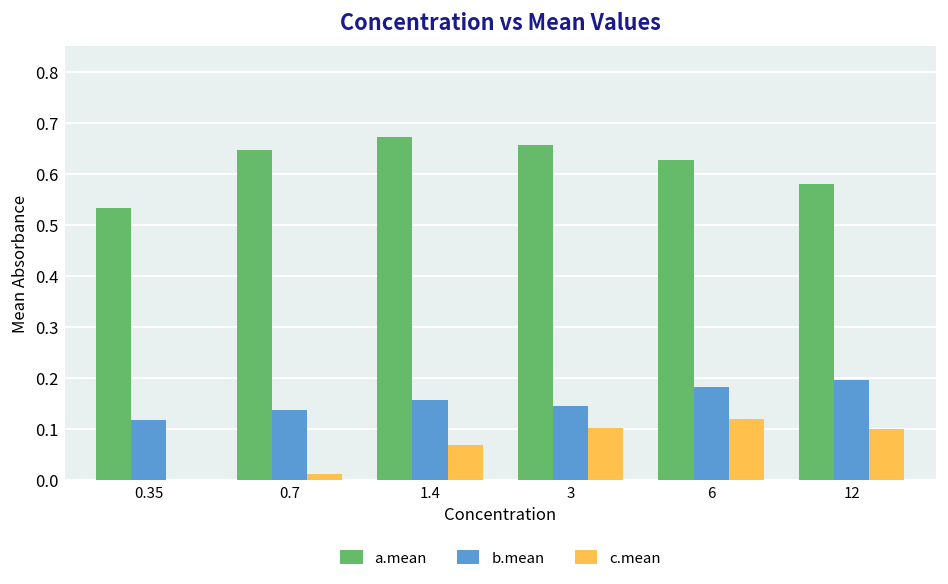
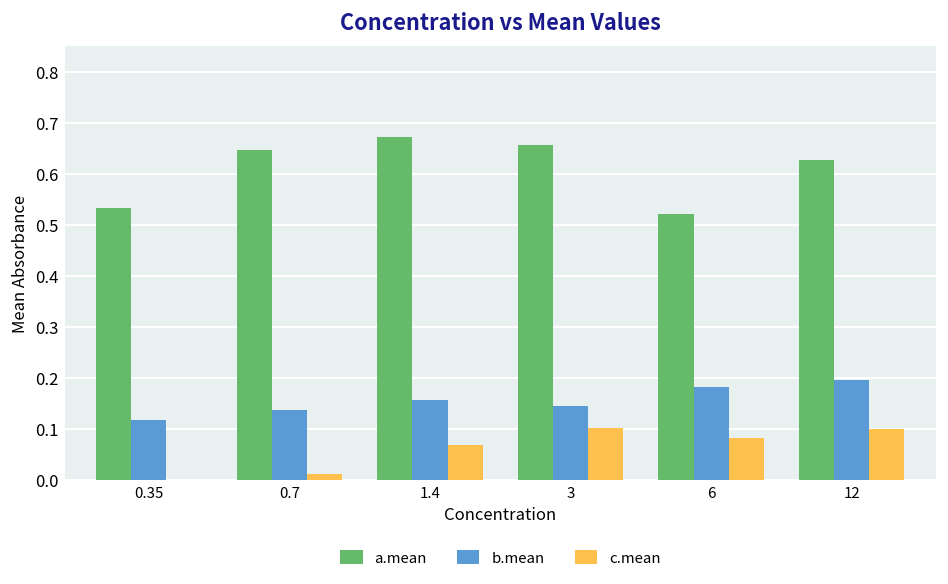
a.mean, 6: 0.63 -> 0.52
c.mean, 6: 0.12 -> 0.08
a.mean, 12: 0.58 -> 0.63
